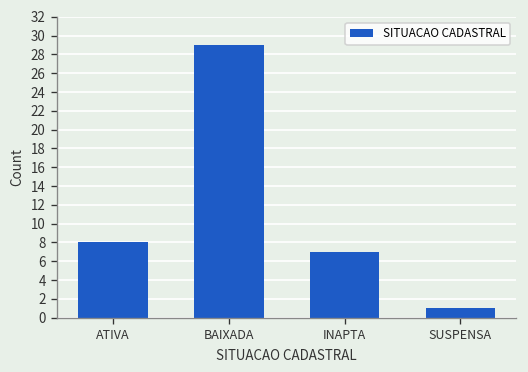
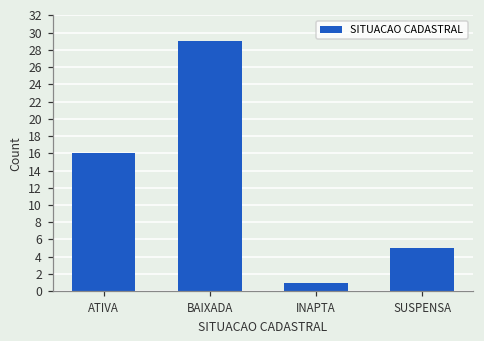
ATIVA: 8 -> 16
INAPTA: 7 -> 1
SUSPENSA: 1 -> 5
